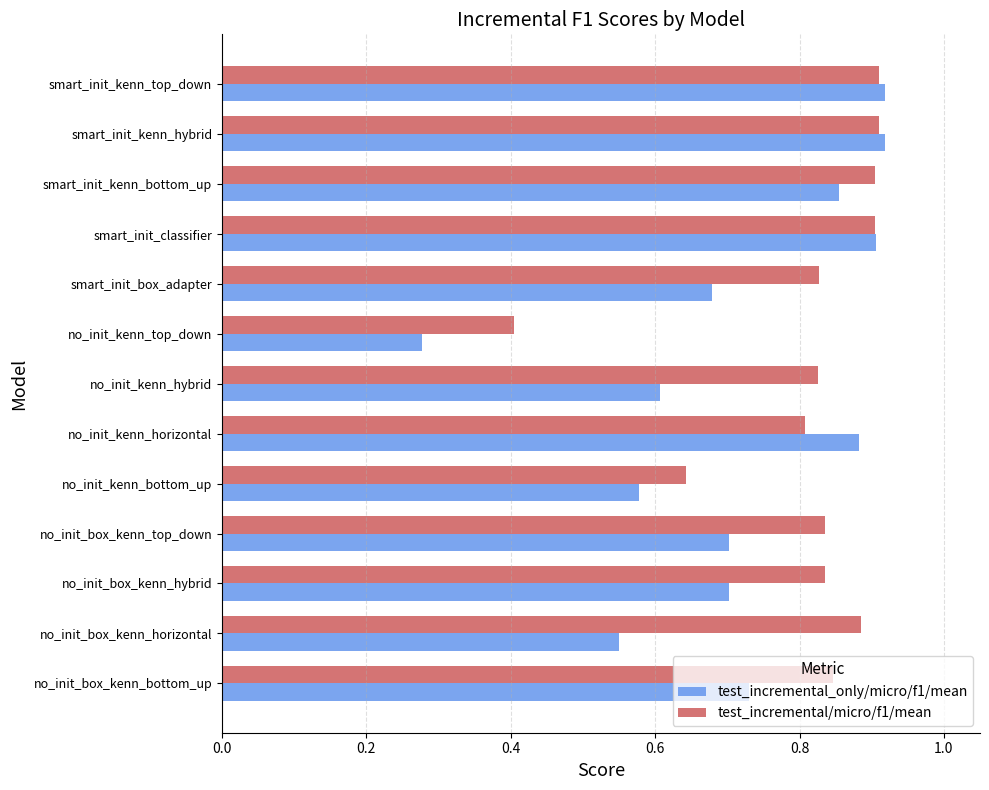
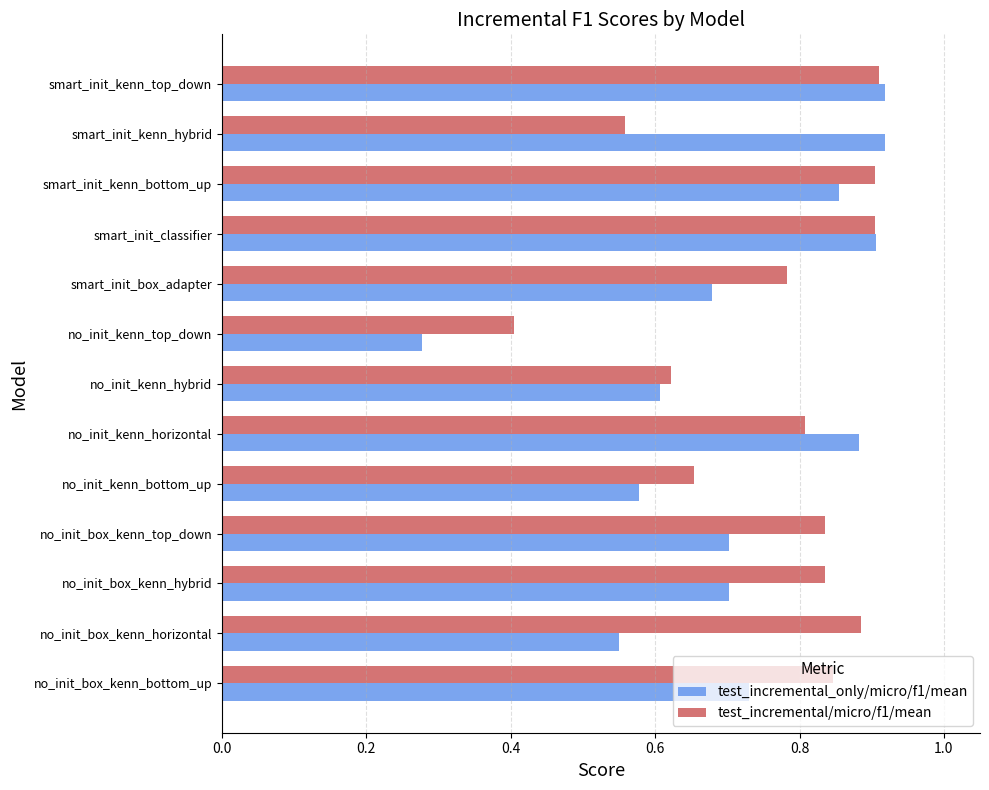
test_incremental/micro/f1/mean, smart_init_kenn_hybrid: 0.91 -> 0.56
test_incremental/micro/f1/mean, smart_init_box_adapter: 0.83 -> 0.78
test_incremental/micro/f1/mean, no_init_kenn_hybrid: 0.83 -> 0.62
test_incremental/micro/f1/mean, no_init_kenn_bottom_up: 0.64 -> 0.65
